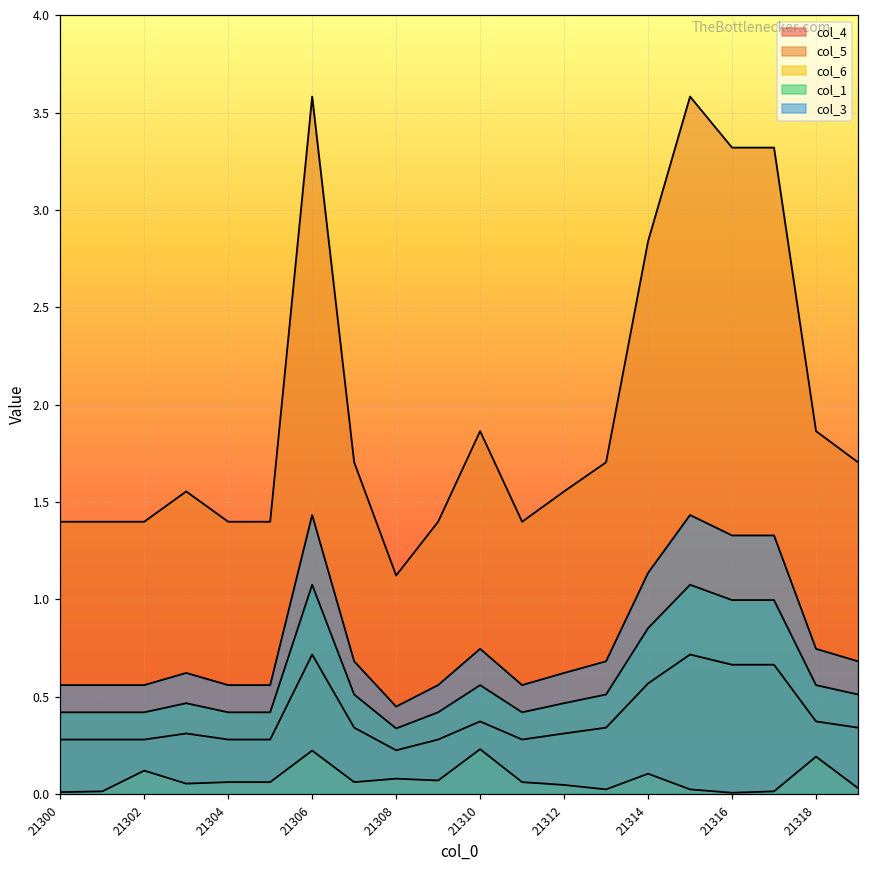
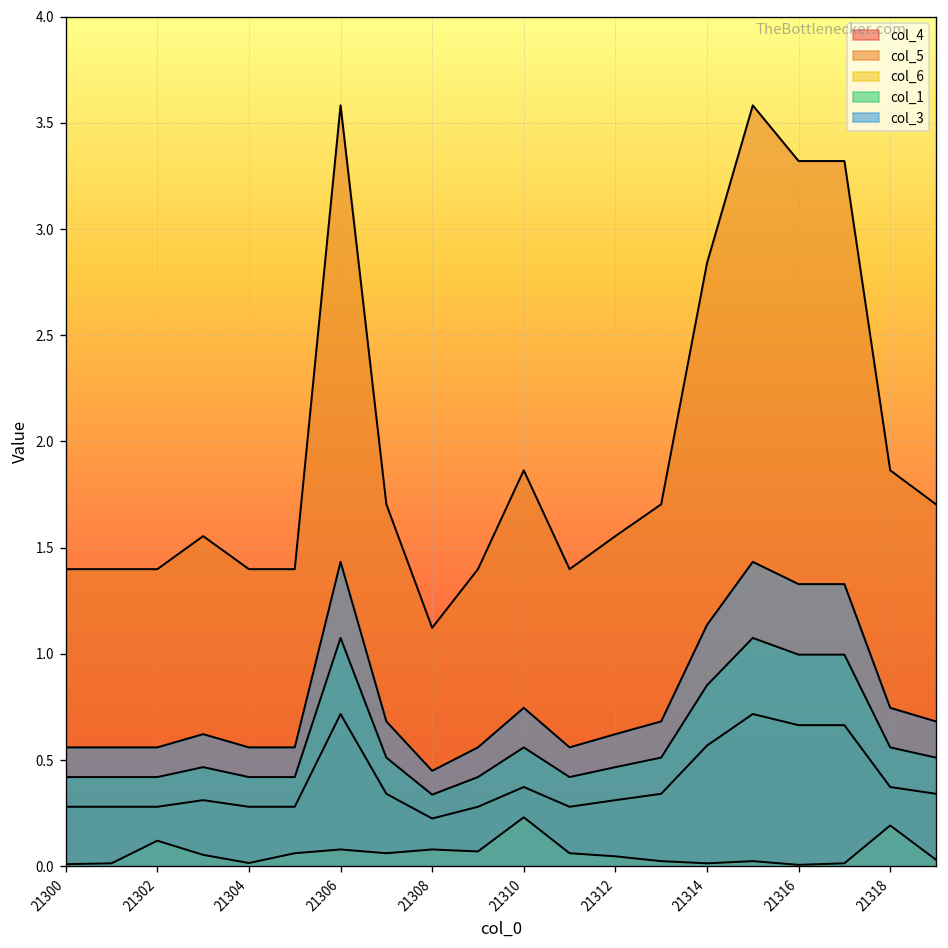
col_6, 21304: 0.06 -> 0.01
col_6, 21306: 0.22 -> 0.08
col_6, 21314: 0.10 -> 0.01
